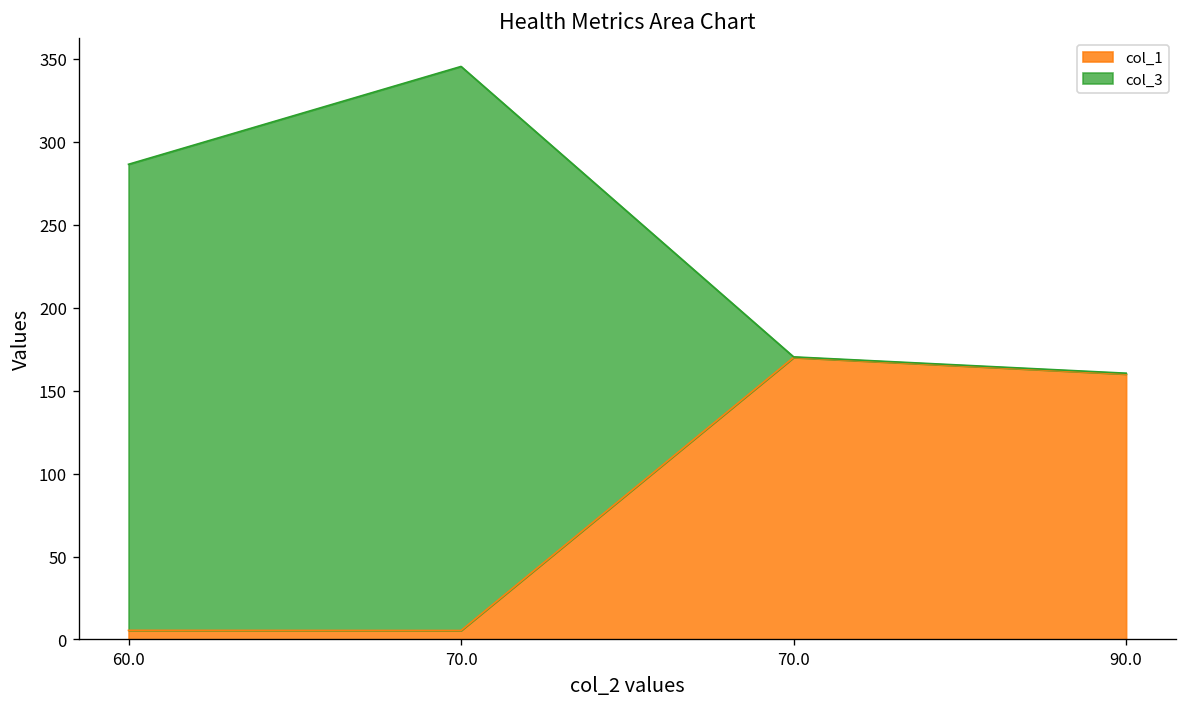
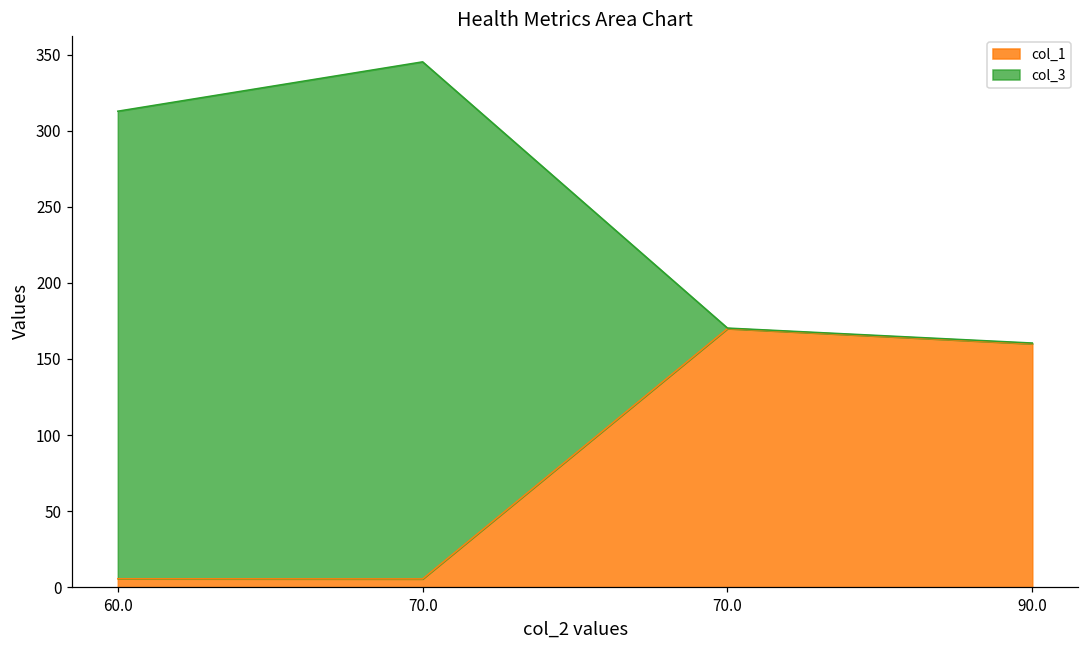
col_3, 60.0: 281 -> 307
